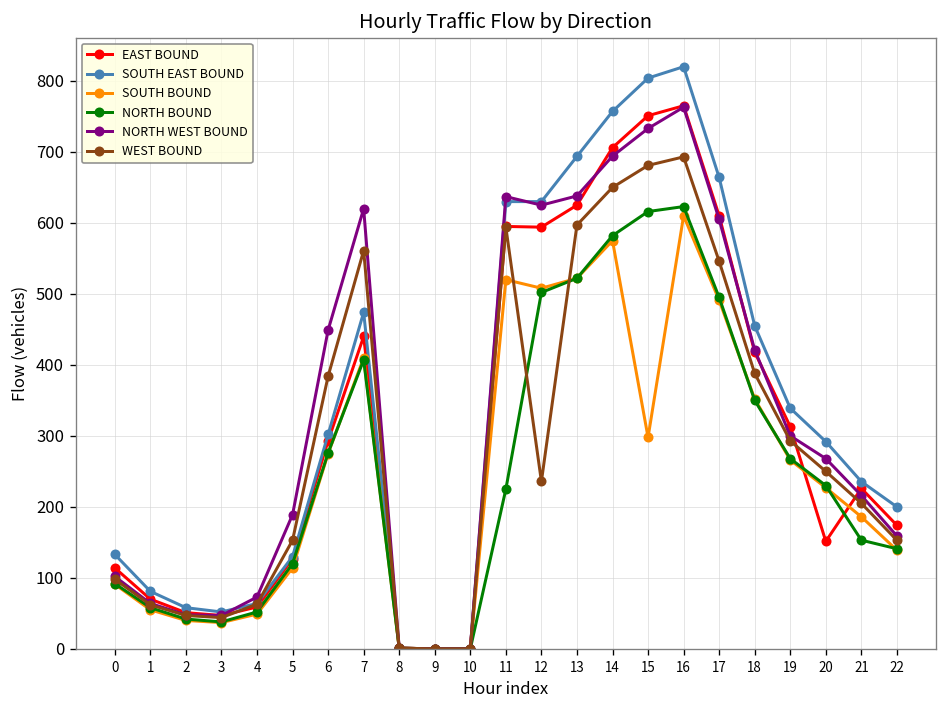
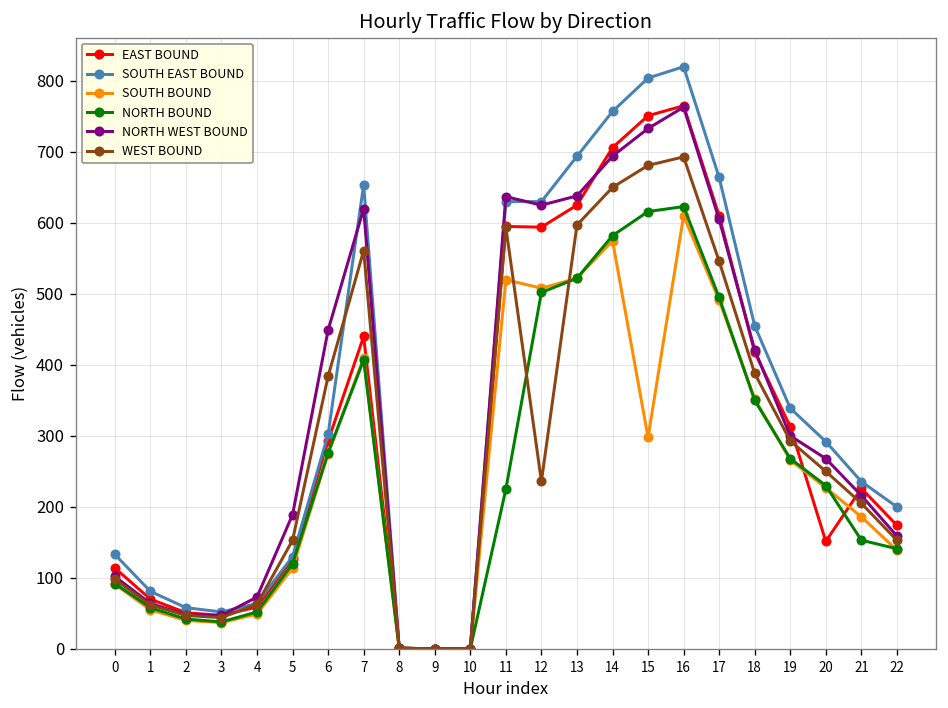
SOUTH EAST BOUND, 7: 470 -> 650
